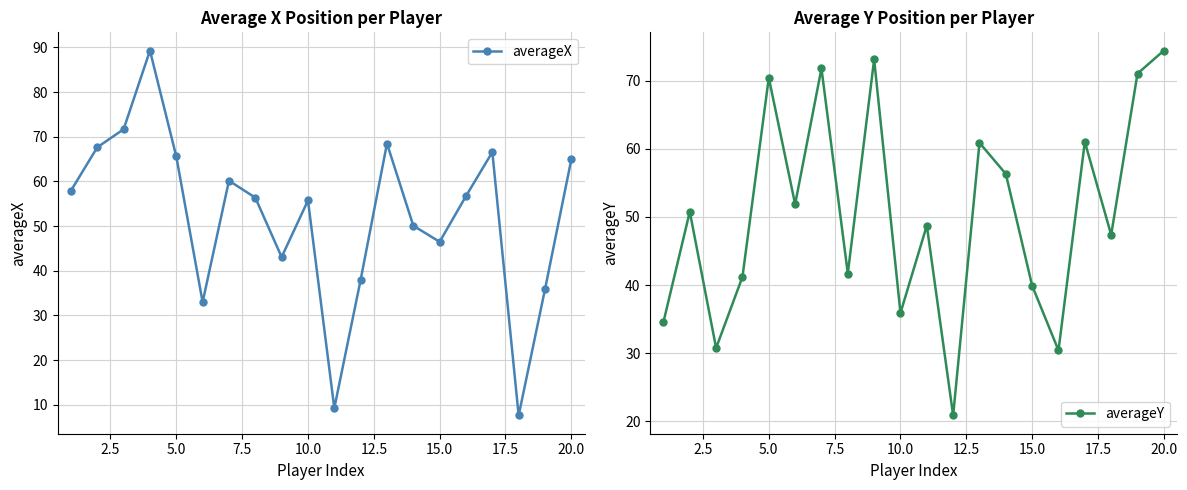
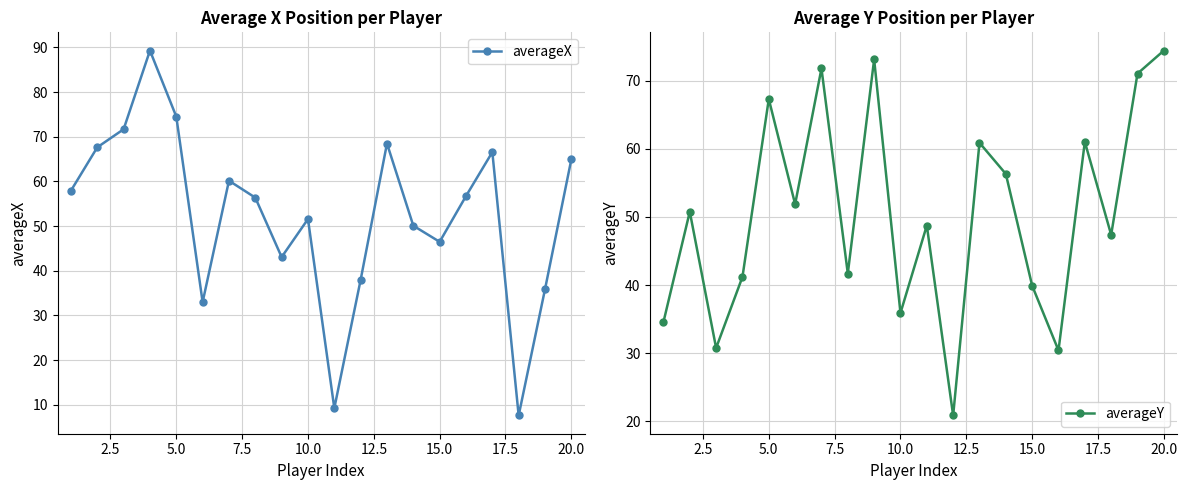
Average X Position per Player, 5.0: 66 -> 75
Average X Position per Player, 10.0: 56 -> 52
Average Y Position per Player, 5.0: 70 -> 67
